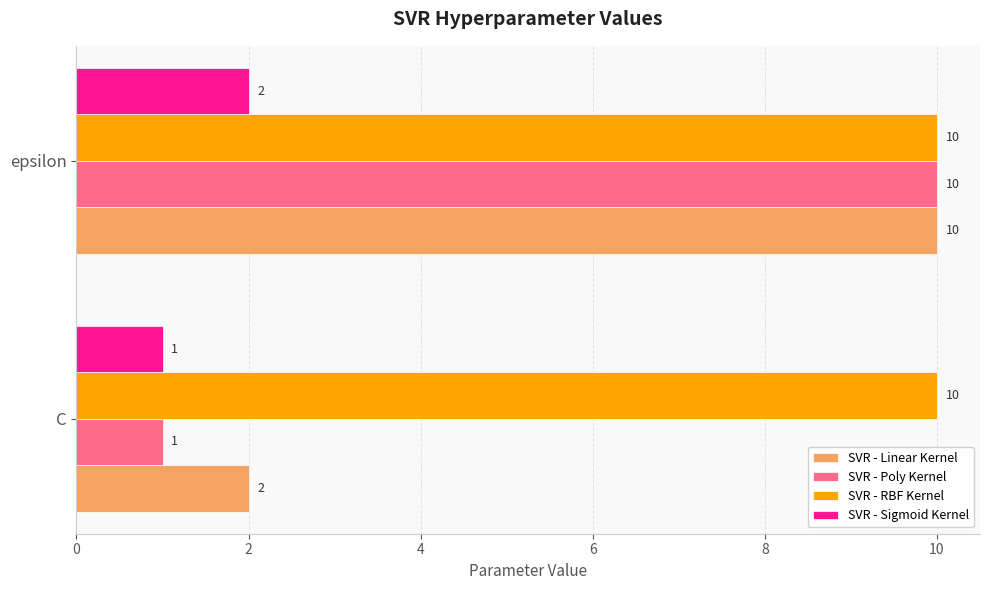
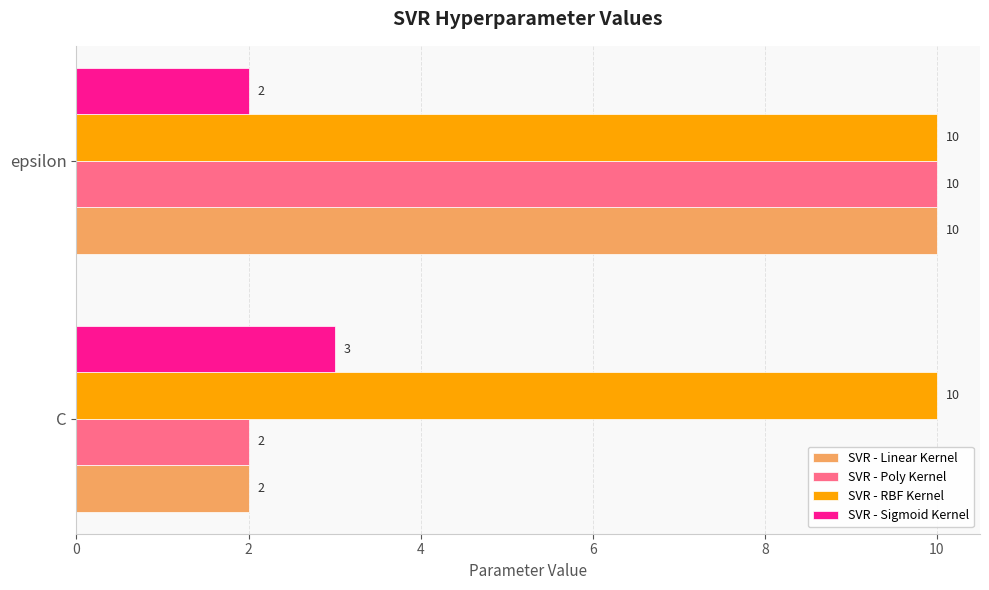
SVR - Sigmoid Kernel, C: 1 -> 3
SVR - Poly Kernel, C: 1 -> 2
